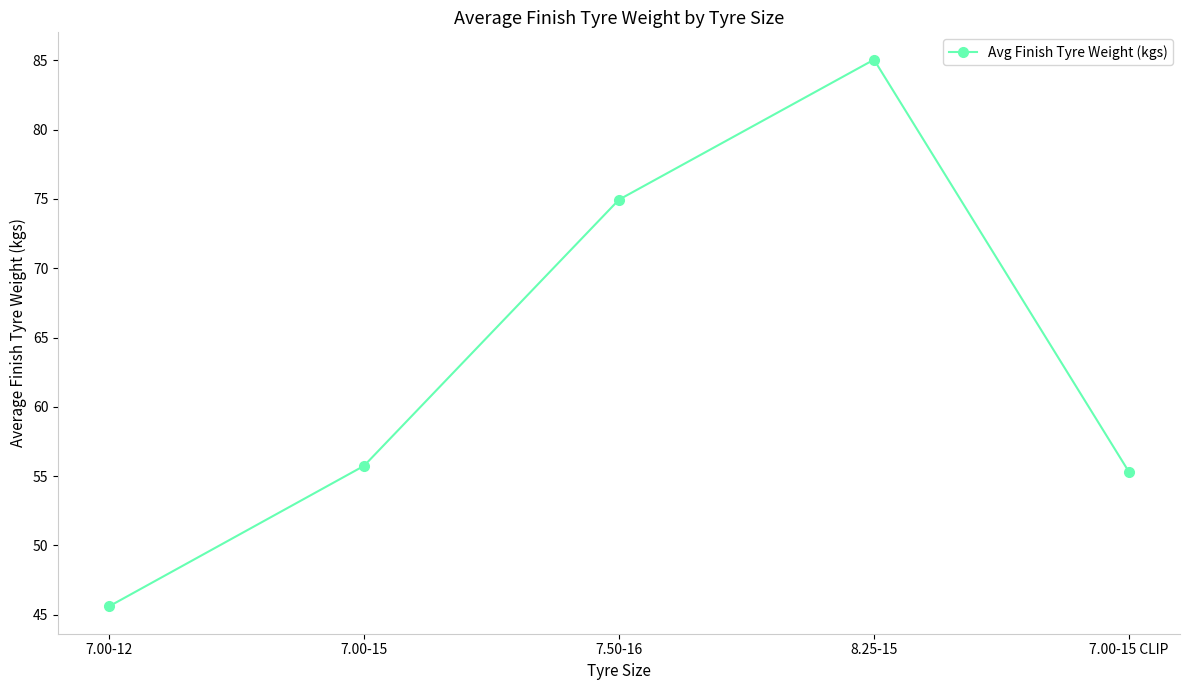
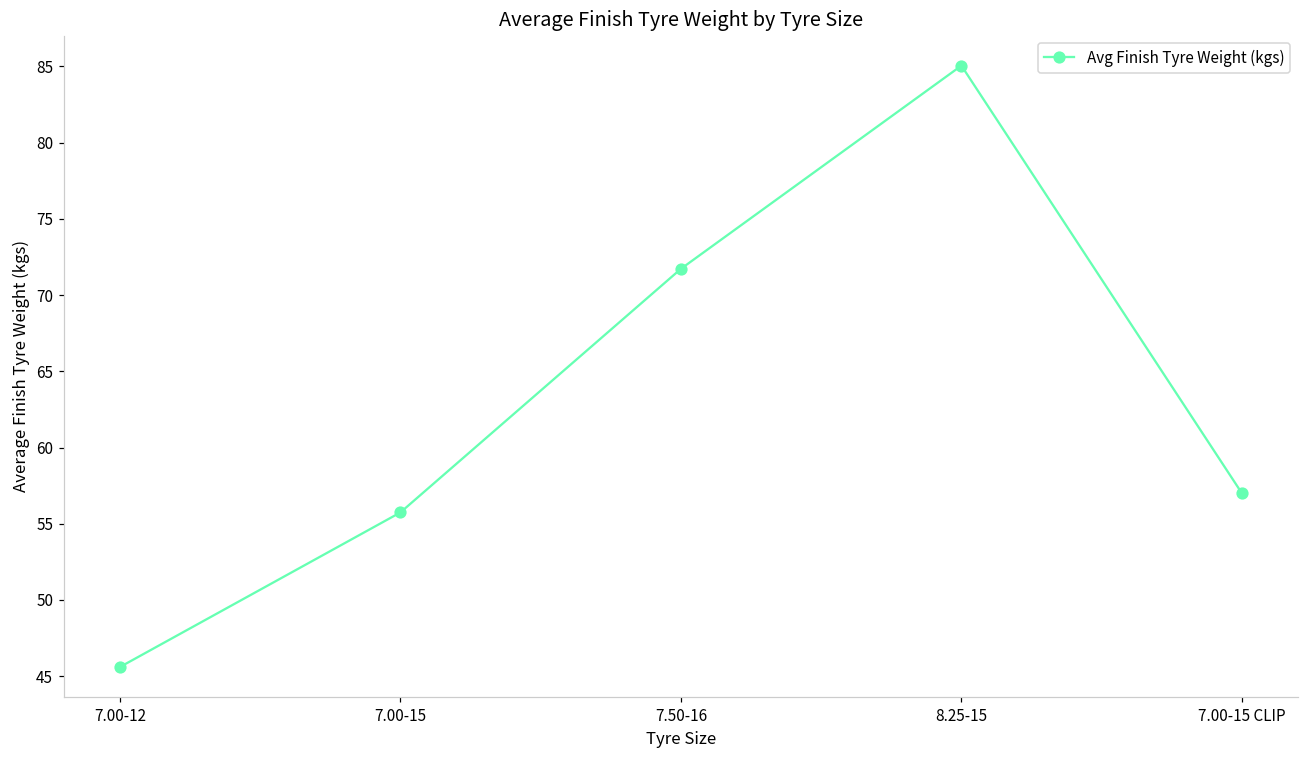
7.50-16: 75.0 -> 71.7
7.00-15 CLIP: 55.3 -> 57.0
